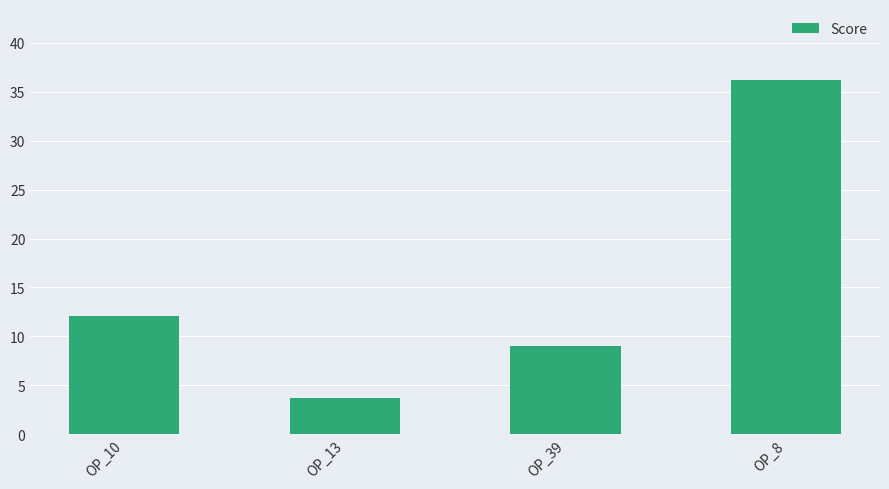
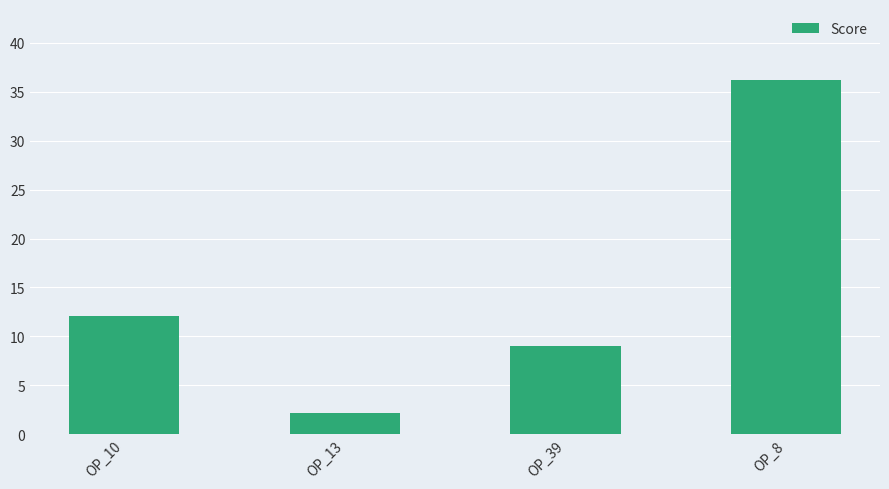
OP_13: 4 -> 2
